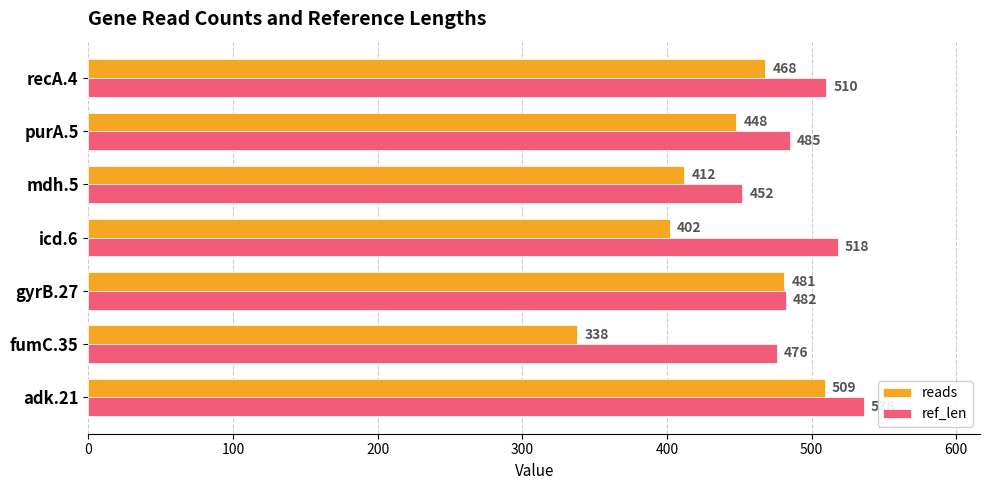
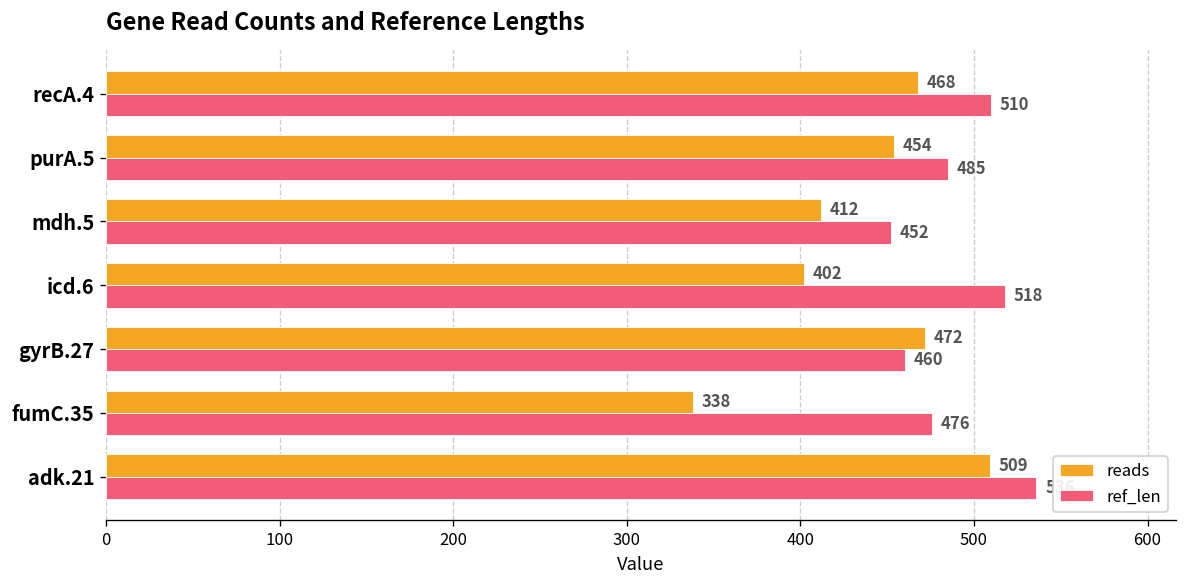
reads, purA.5: 448 -> 454
reads, gyrB.27: 481 -> 472
ref_len, gyrB.27: 482 -> 460
